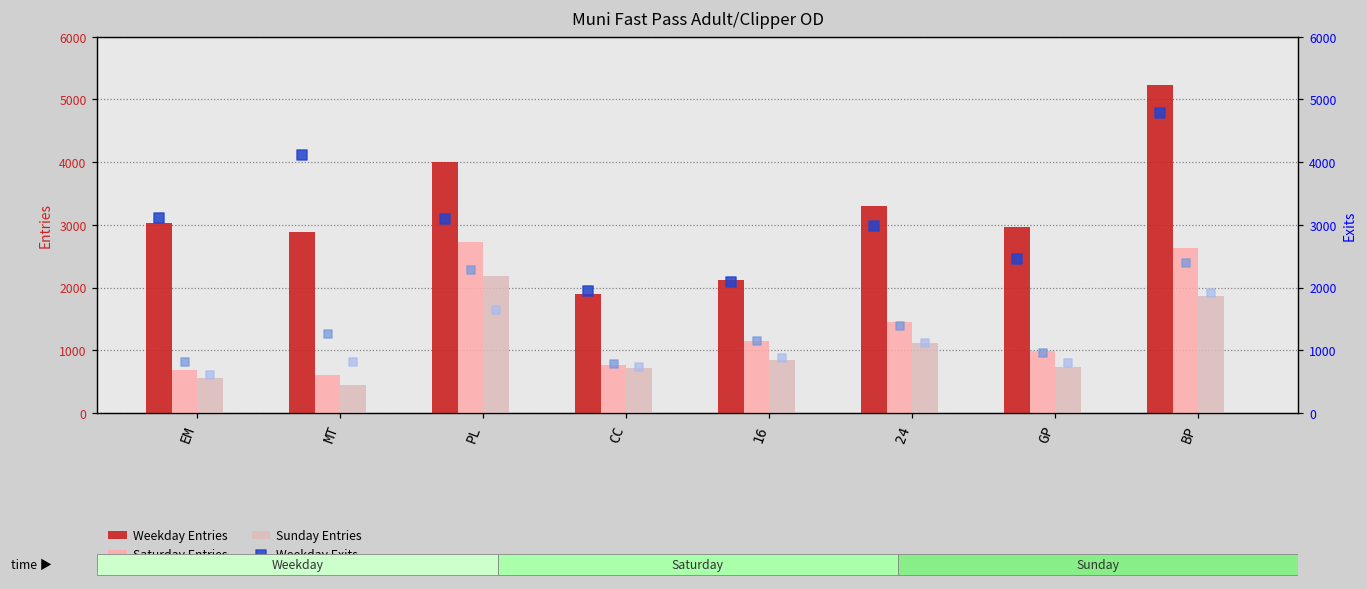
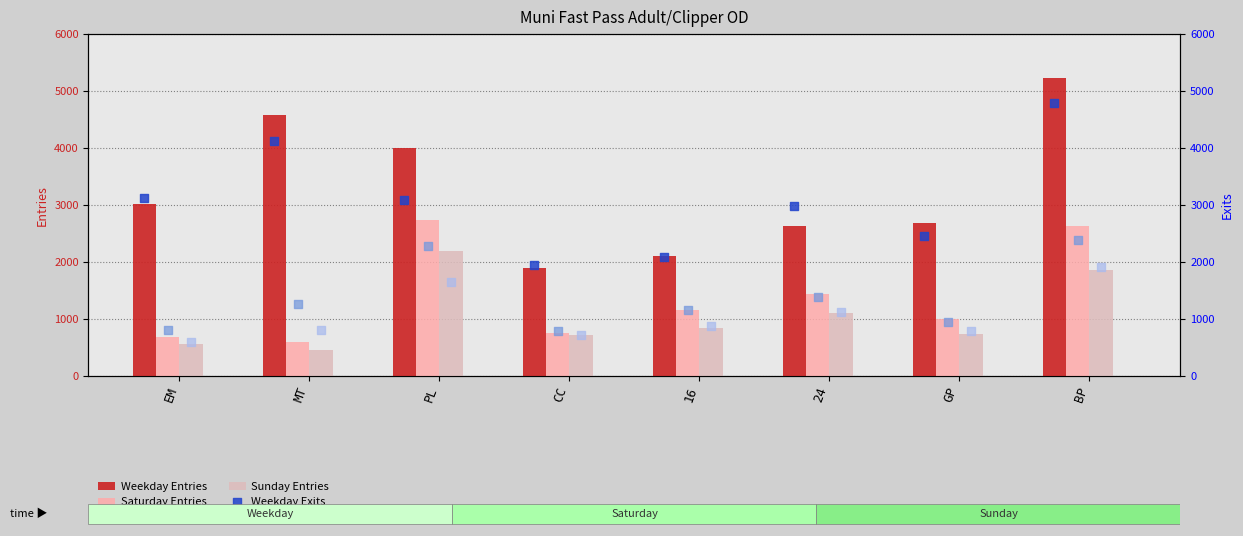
Muni Fast Pass Adult/Clipper OD, Weekday Entries, MT: 2900 -> 4600
Muni Fast Pass Adult/Clipper OD, Weekday Entries, 24: 3300 -> 2600
Muni Fast Pass Adult/Clipper OD, Weekday Entries, GP: 3000 -> 2700
